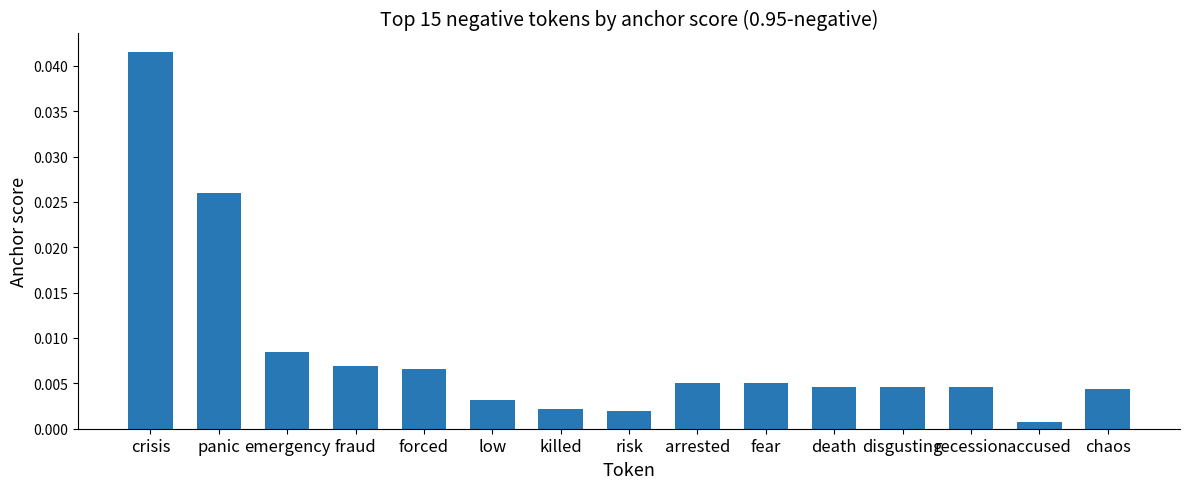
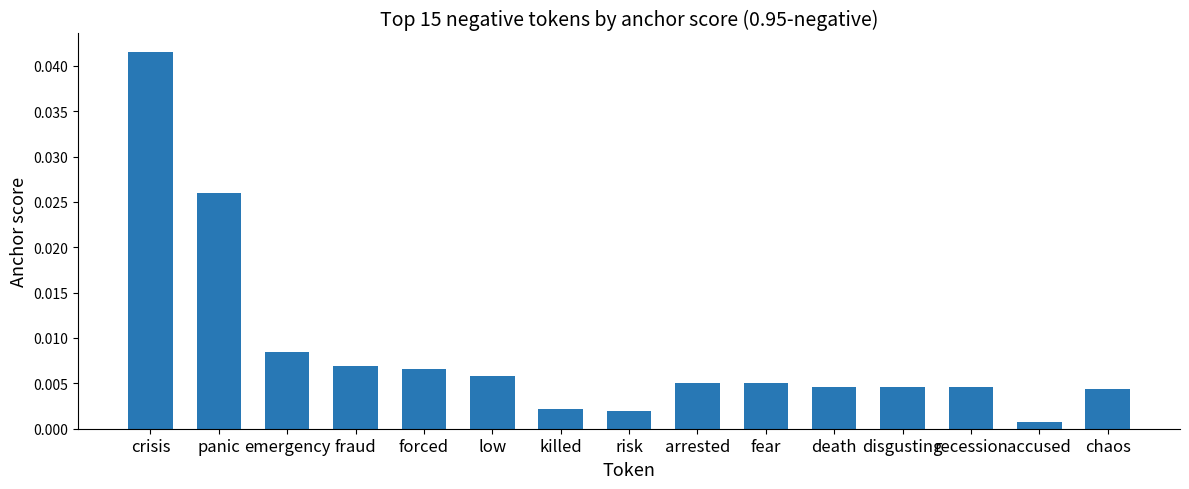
low: 0.003 -> 0.006
